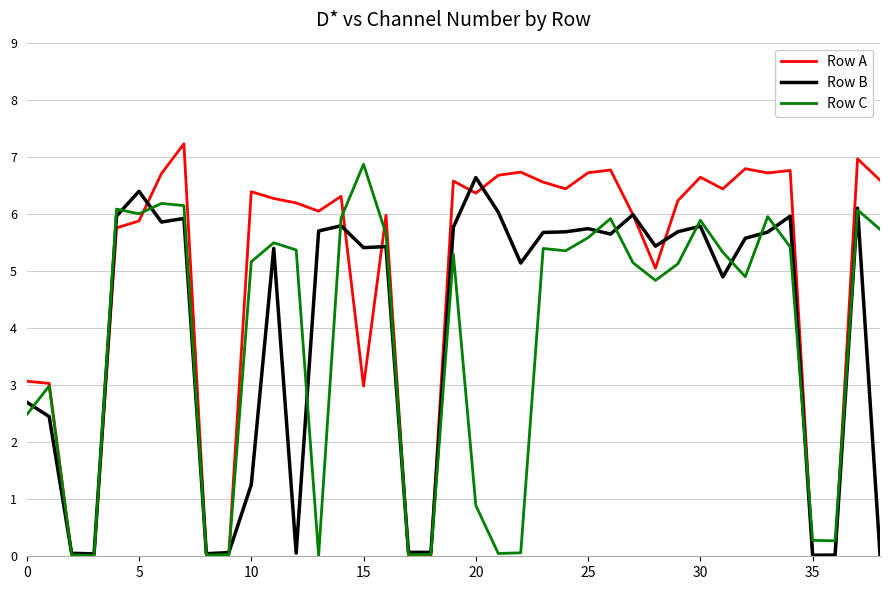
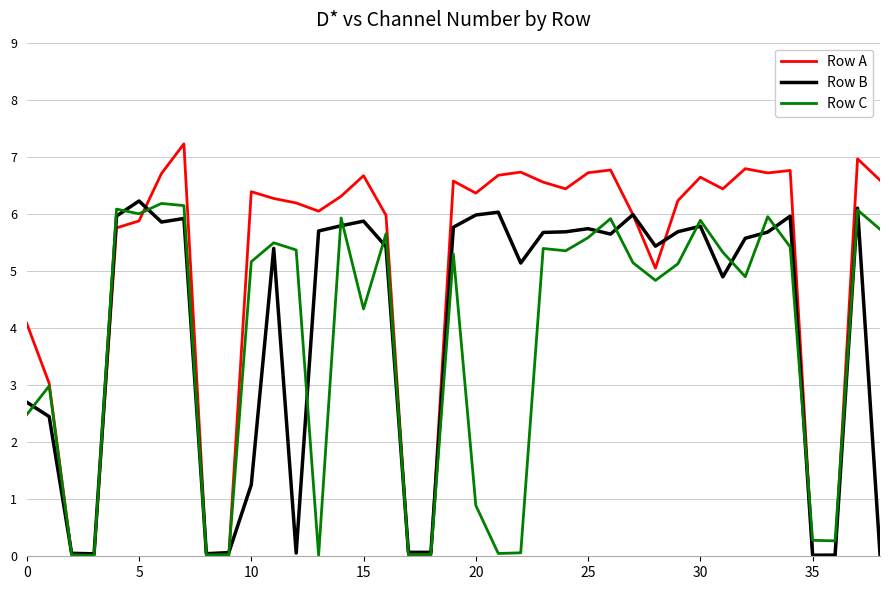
Row A, 0: 3.1 -> 4.1
Row B, 5: 6.4 -> 6.2
Row A, 15: 3.0 -> 6.7
Row B, 15: 5.4 -> 5.9
Row C, 15: 6.9 -> 4.3
Row B, 20: 6.6 -> 6.0
